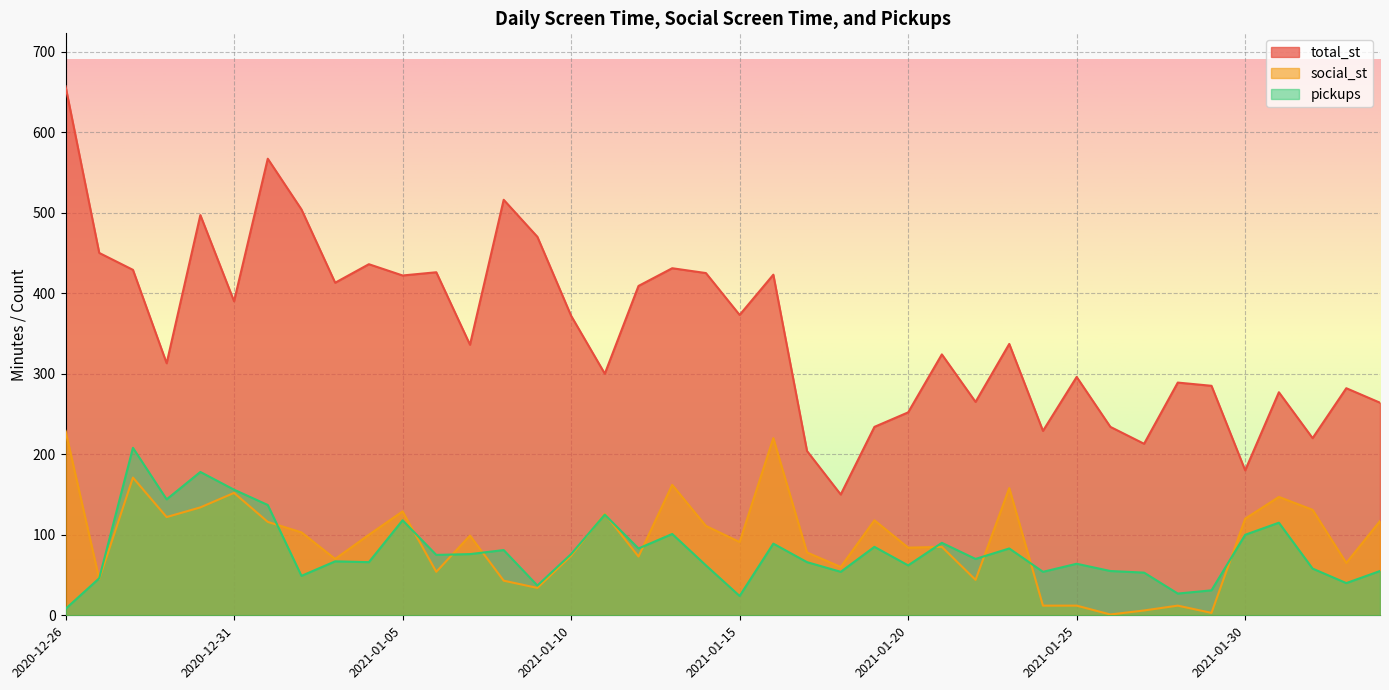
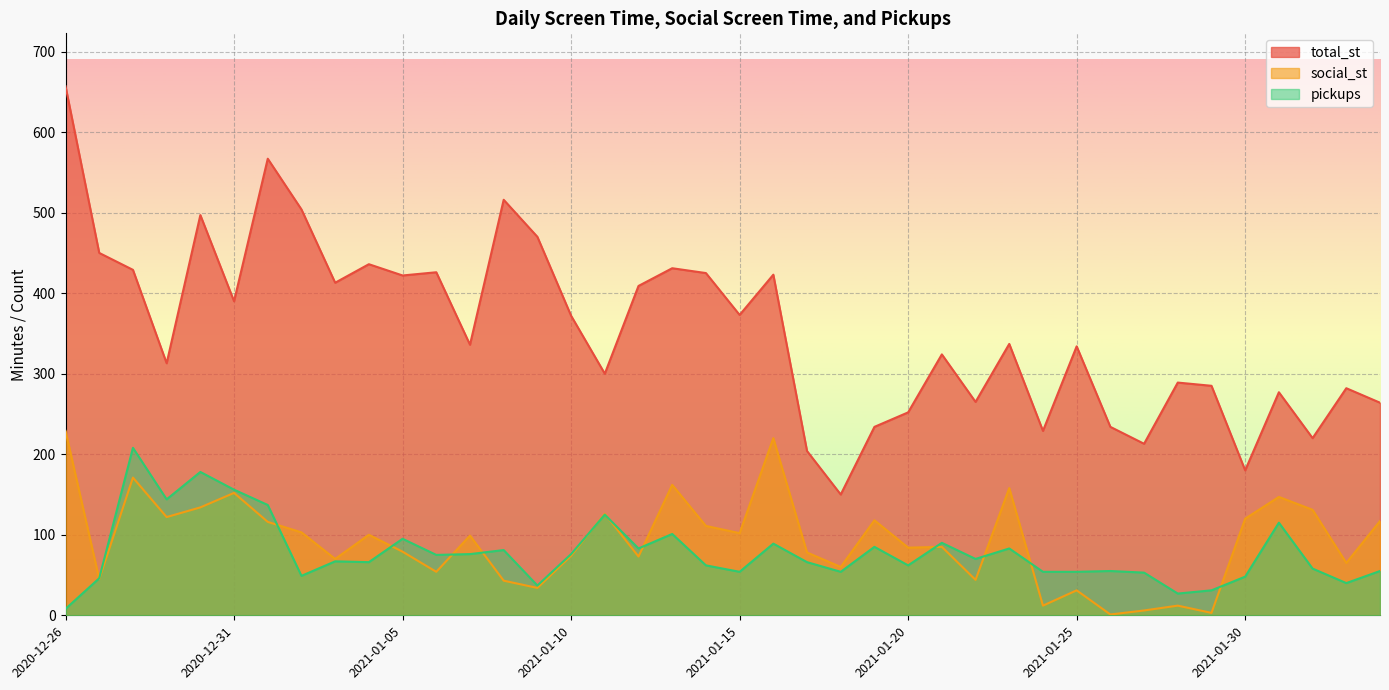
social_st, 2021-01-05: 130 -> 80
pickups, 2021-01-05: 120 -> 100
social_st, 2021-01-15: 90 -> 100
pickups, 2021-01-15: 20 -> 50
total_st, 2021-01-25: 300 -> 330
social_st, 2021-01-25: 10 -> 30
pickups, 2021-01-25: 60 -> 50
pickups, 2021-01-30: 100 -> 50
